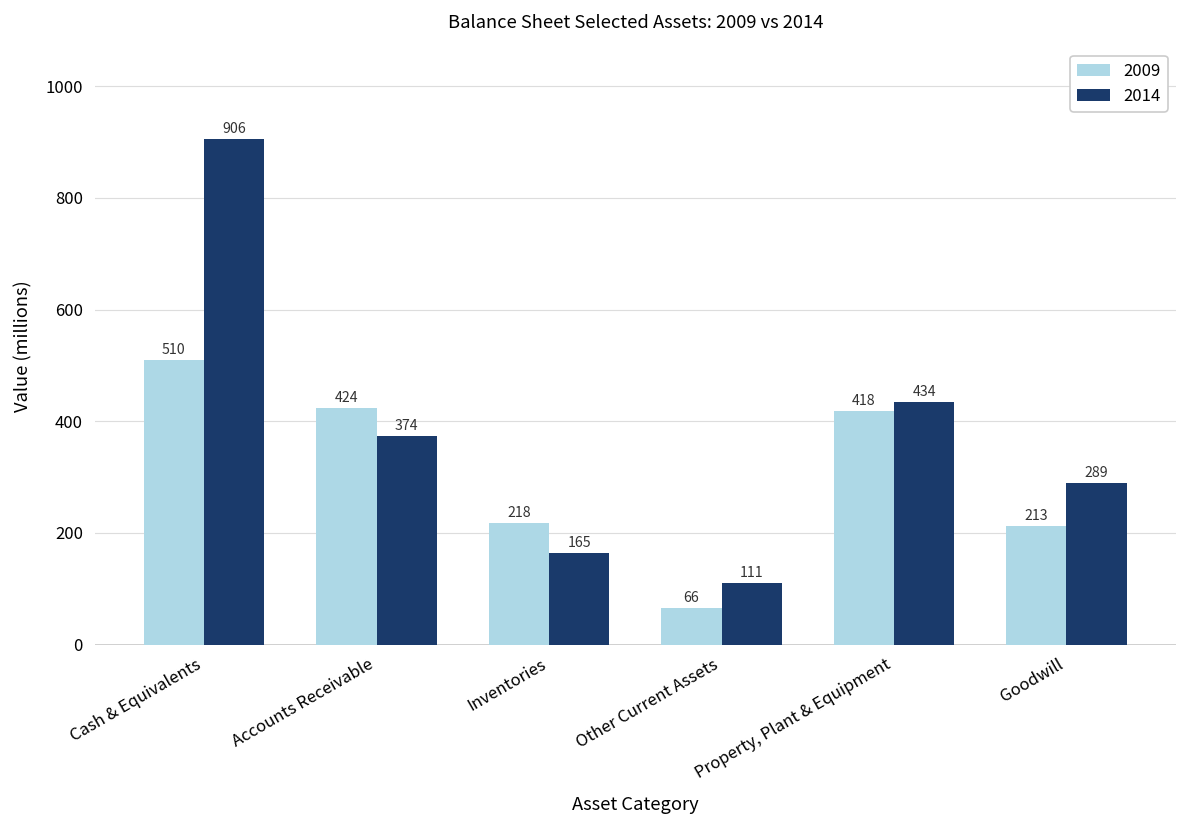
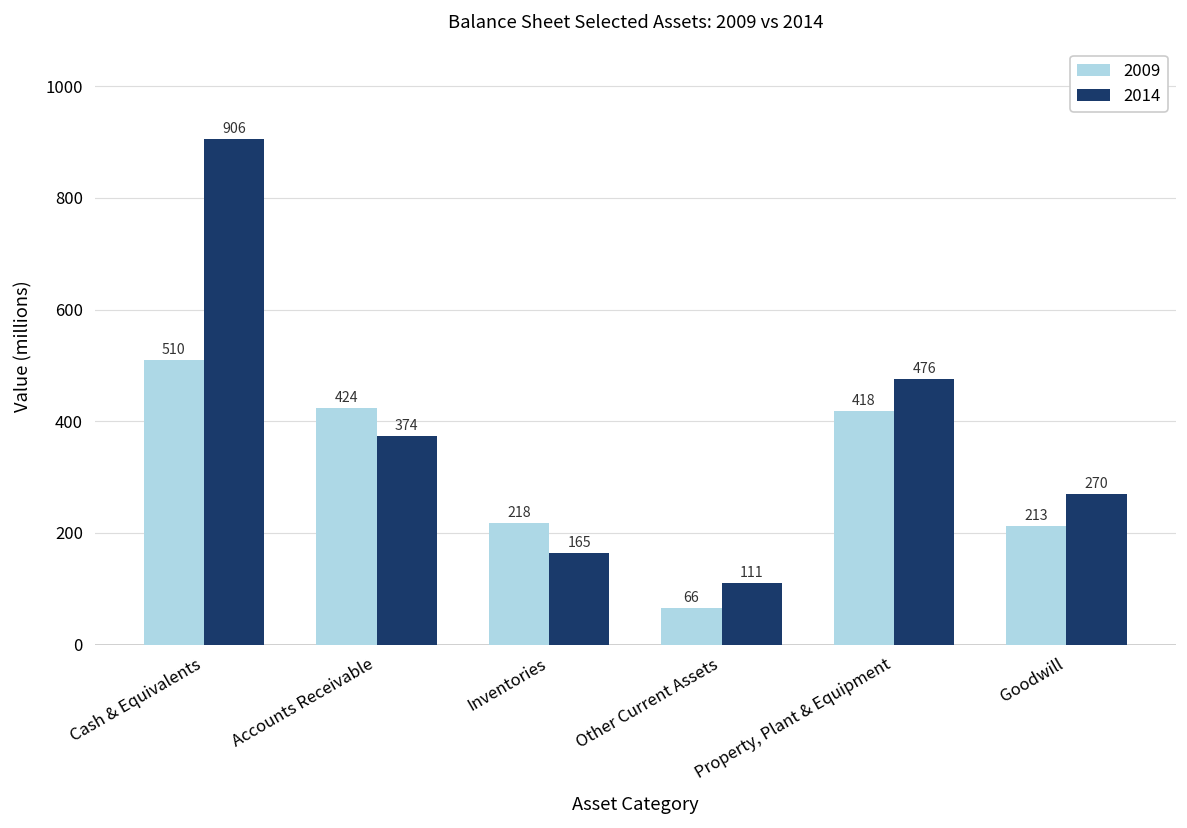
2014, Property, Plant & Equipment: 434 -> 476
2014, Goodwill: 289 -> 270
